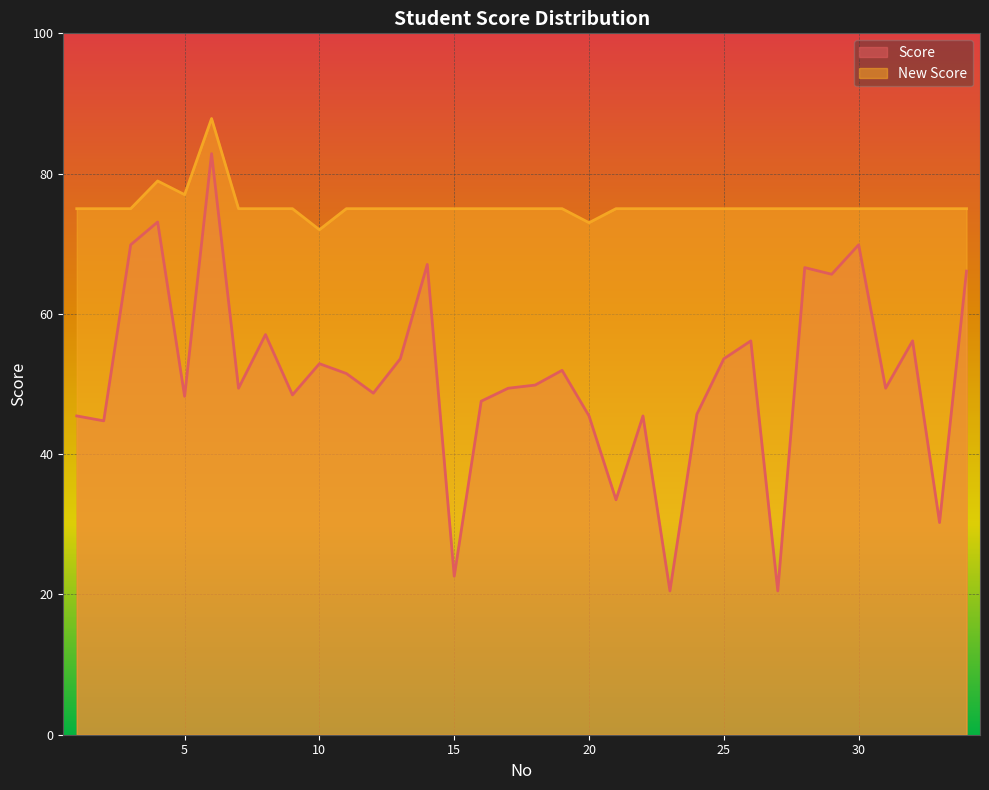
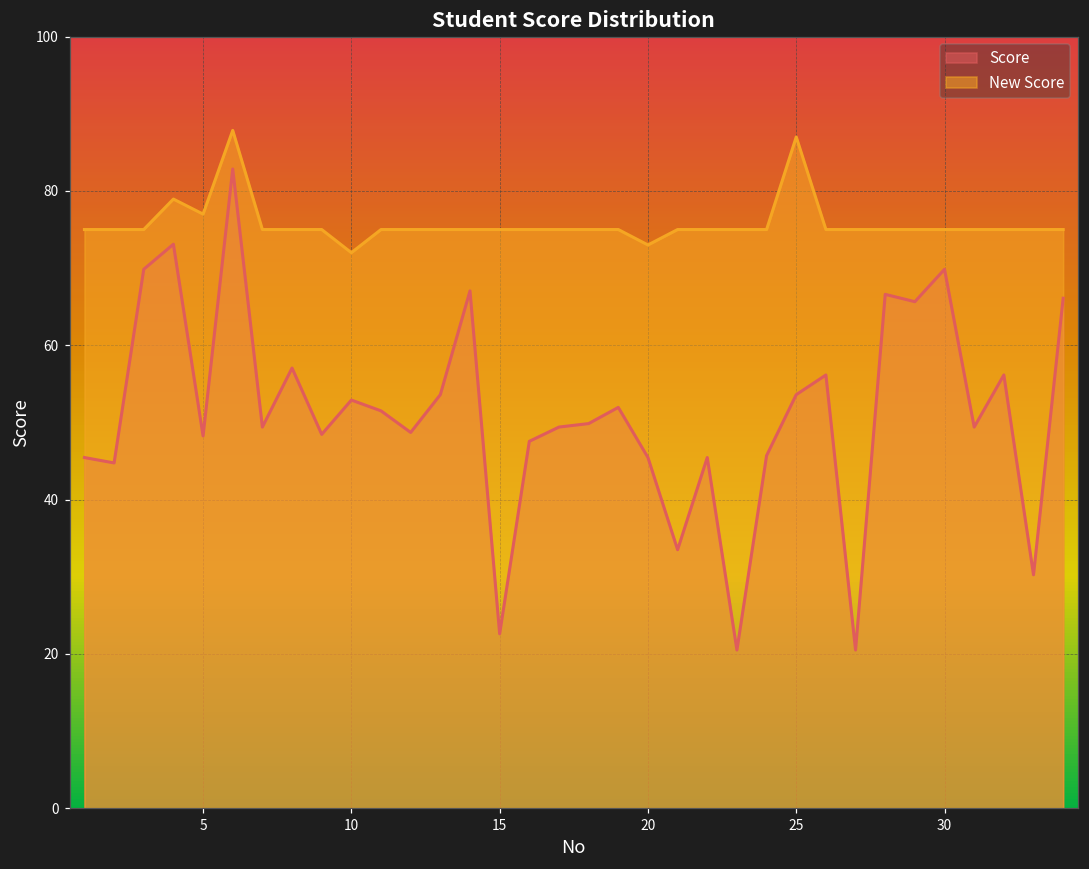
New Score, 25: 75 -> 87
